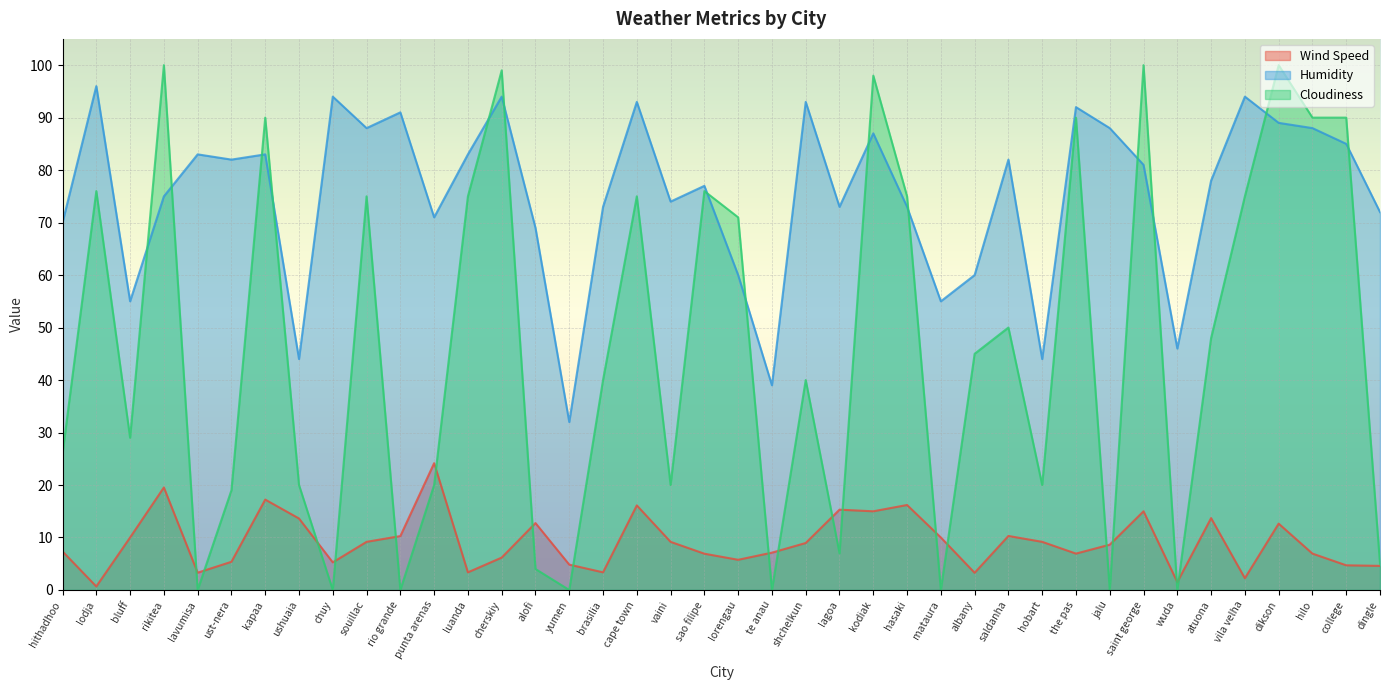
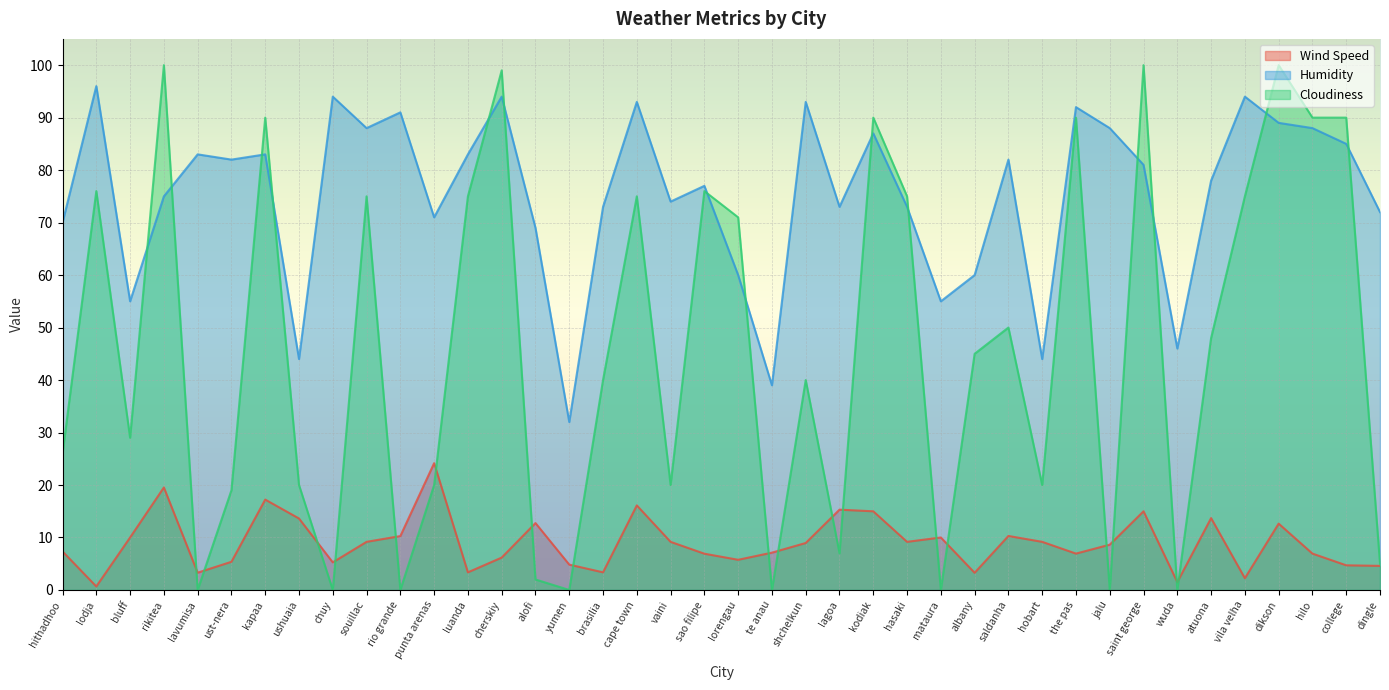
Cloudiness, alofi: 4 -> 2
Cloudiness, kodiak: 98 -> 90
Wind Speed, hasaki: 16 -> 9
